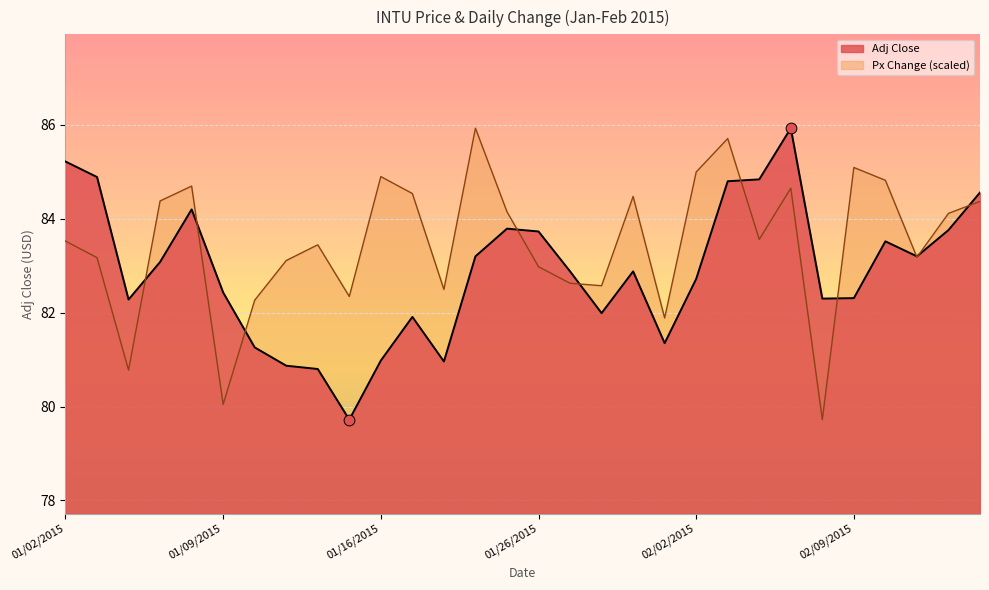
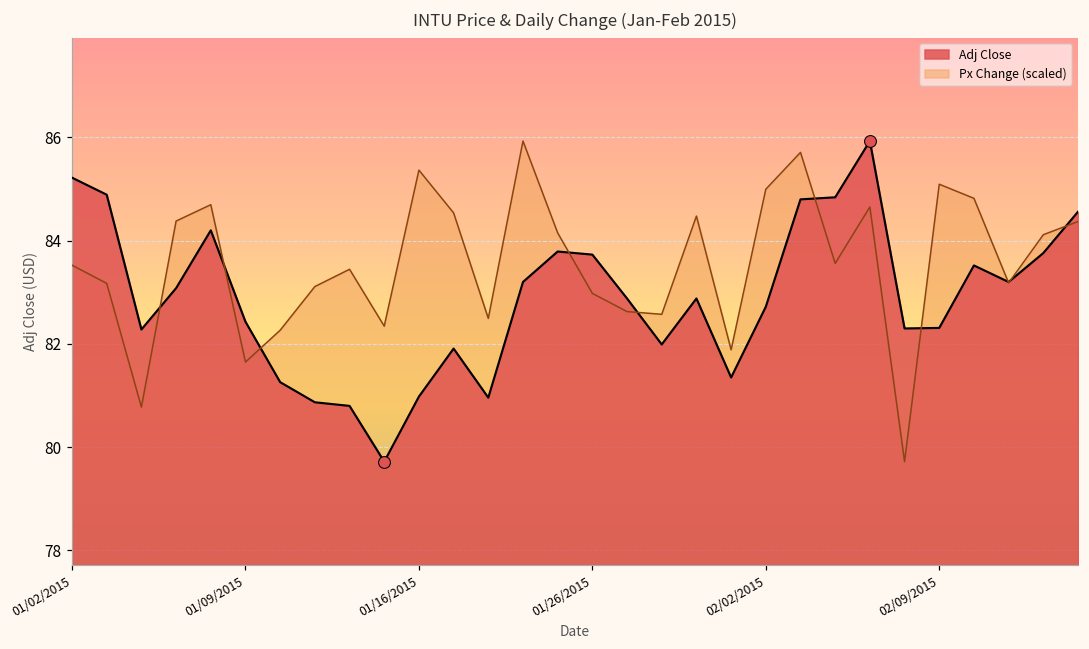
Px Change (scaled), 01/09/2015: 80.0 -> 81.6
Px Change (scaled), 01/16/2015: 84.9 -> 85.4
